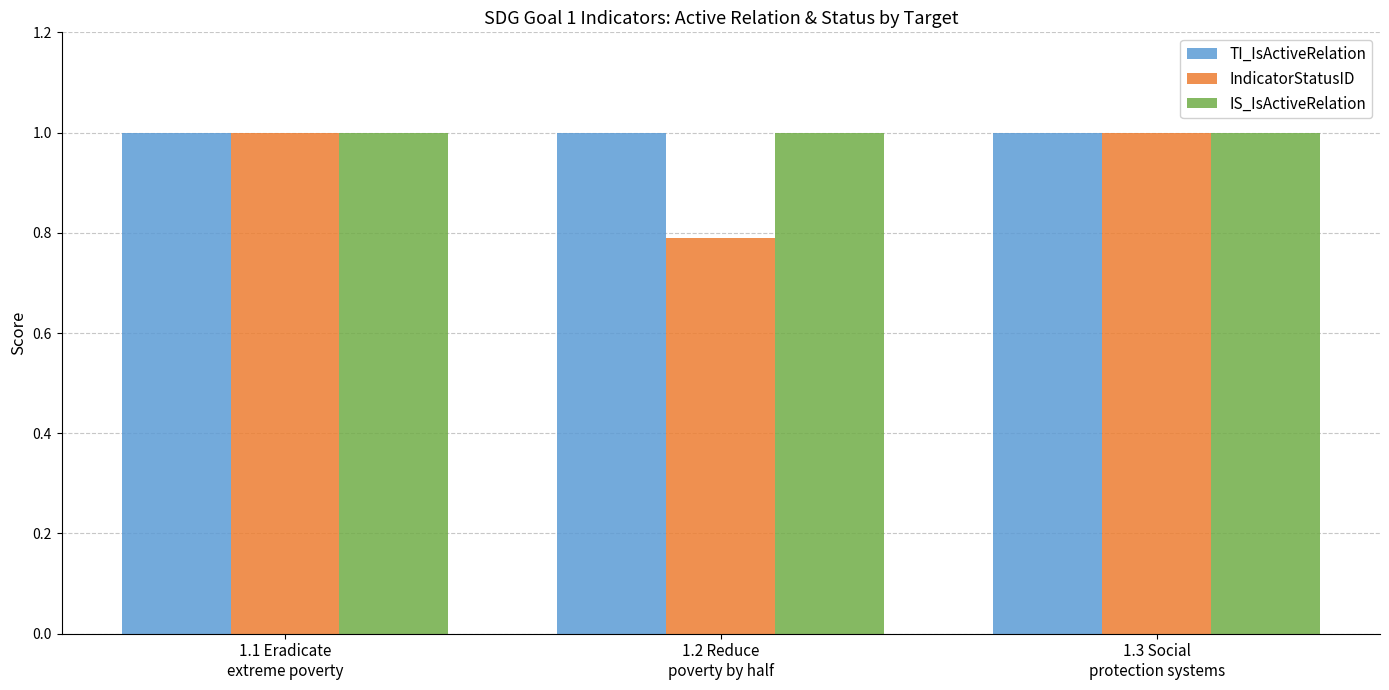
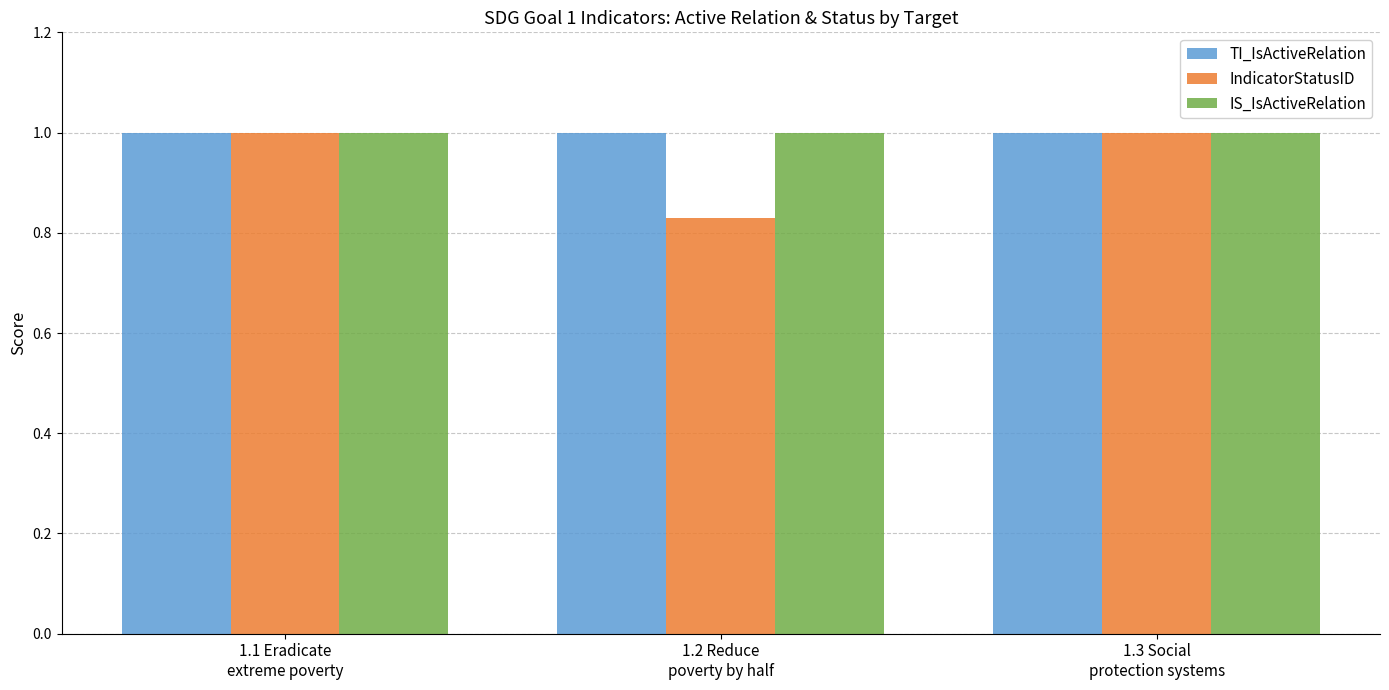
IndicatorStatusID, 1.2 Reduce poverty by half: 0.79 -> 0.83
